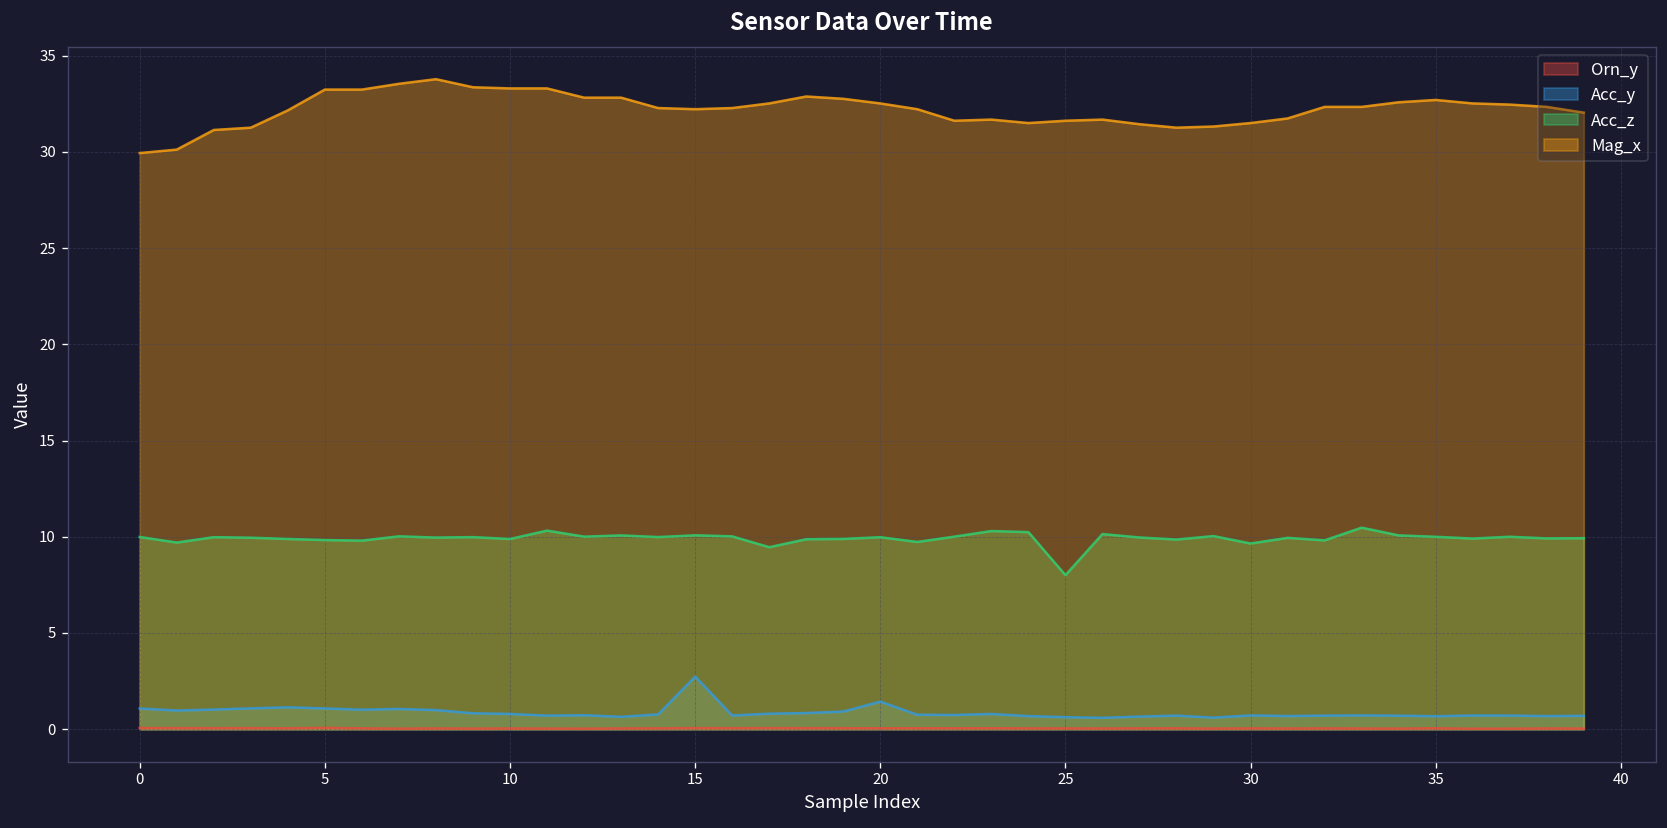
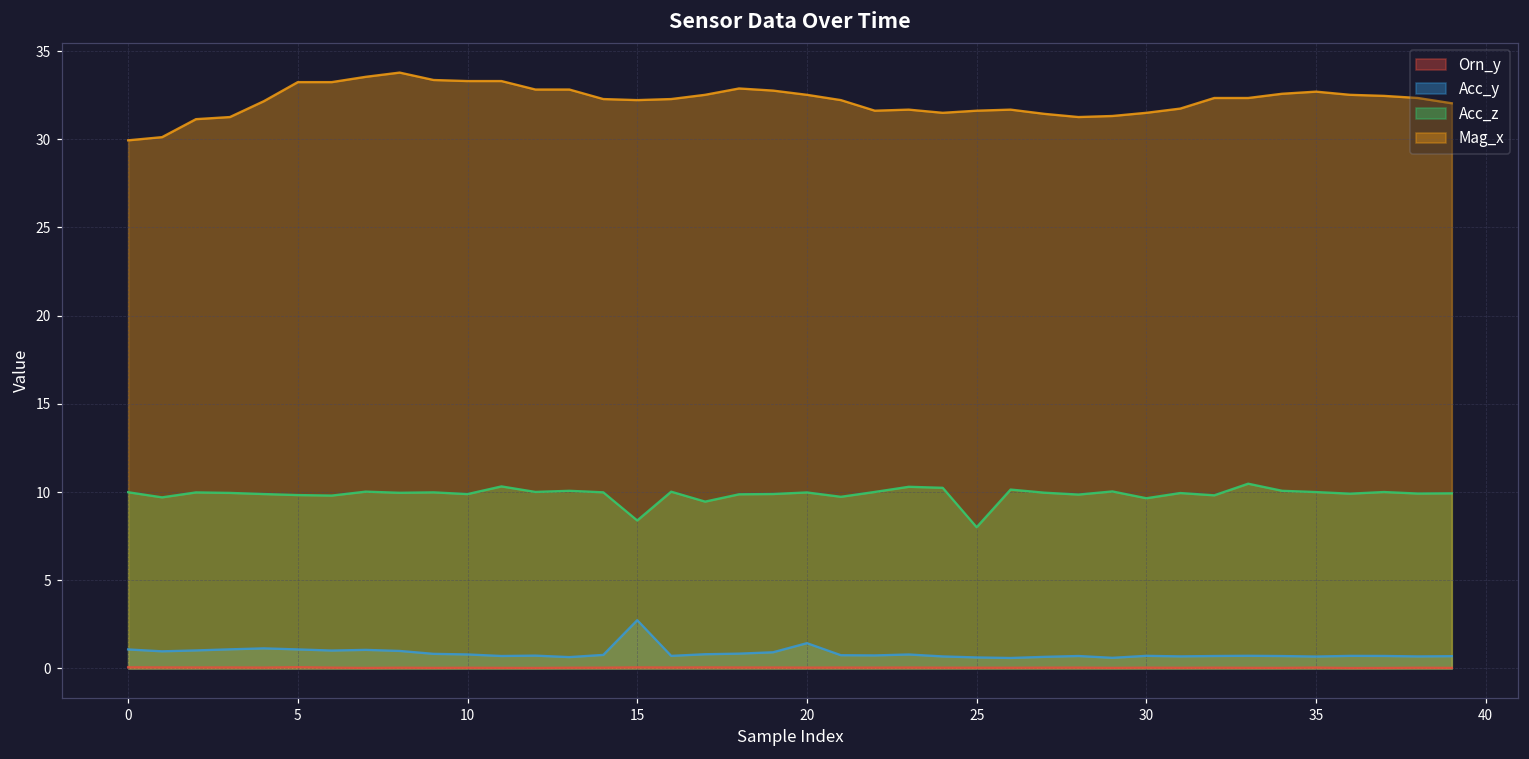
Acc_z, 15: 10.1 -> 8.4
